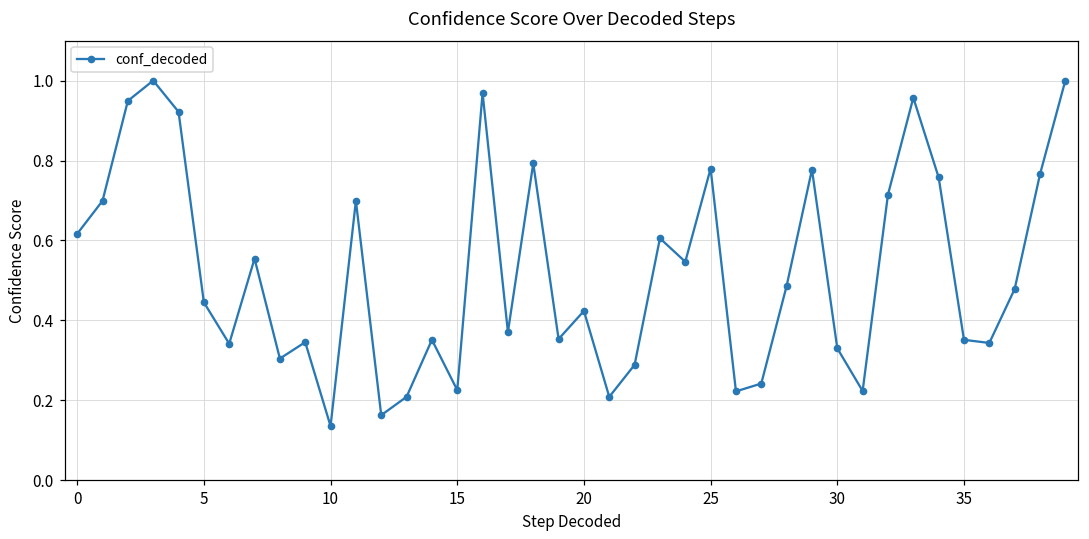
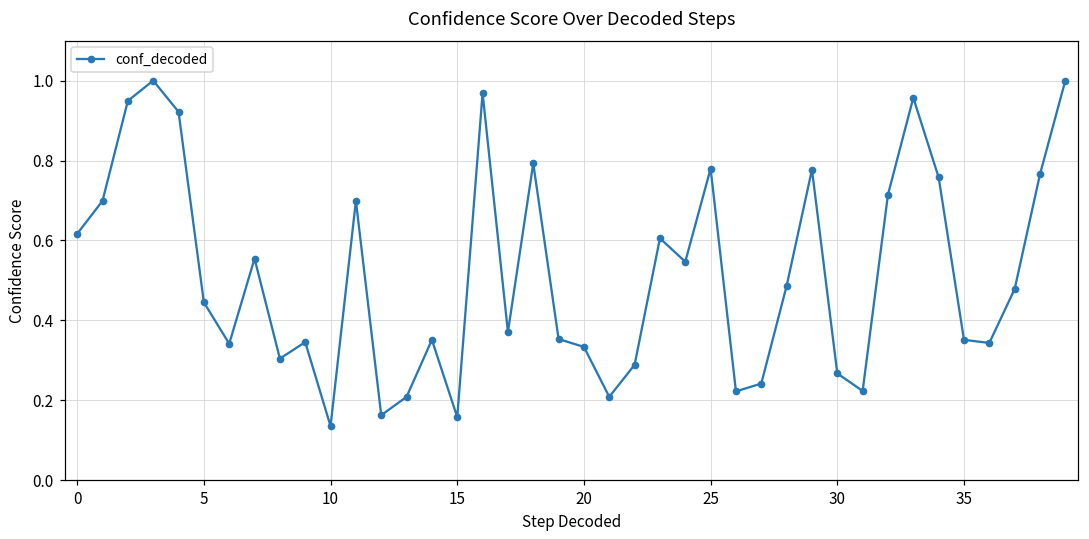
15: 0.23 -> 0.16
20: 0.42 -> 0.33
30: 0.33 -> 0.27
